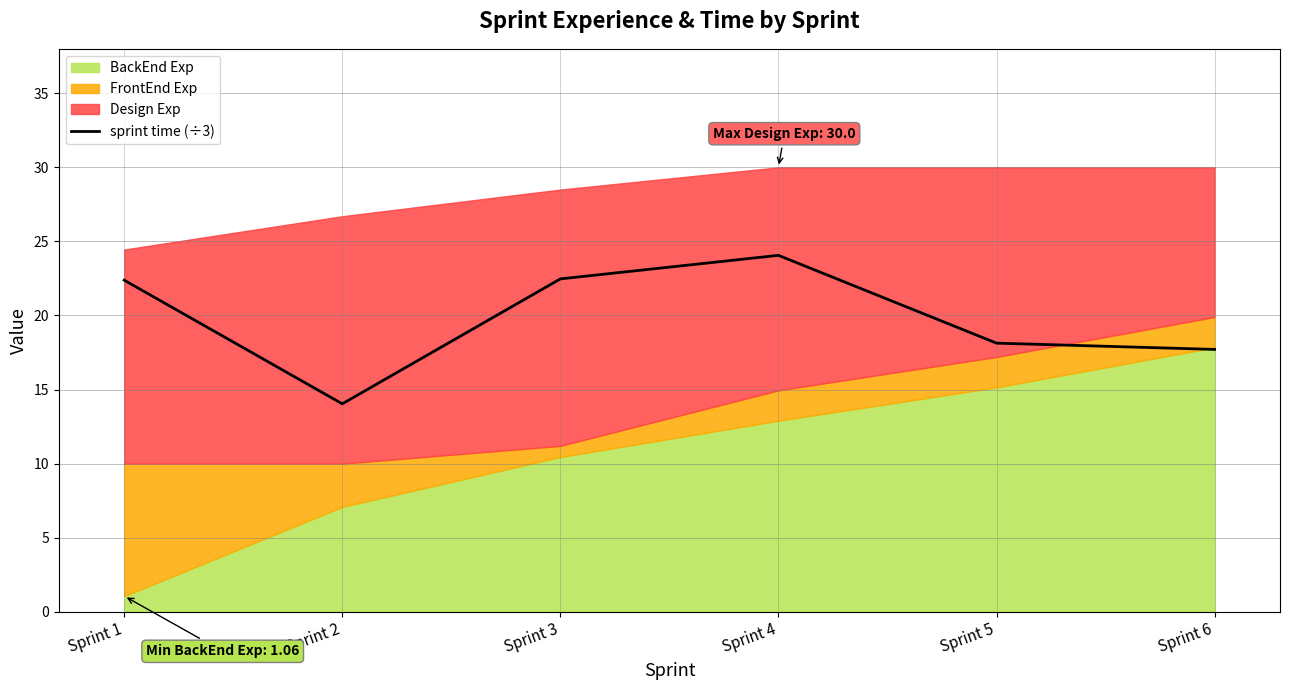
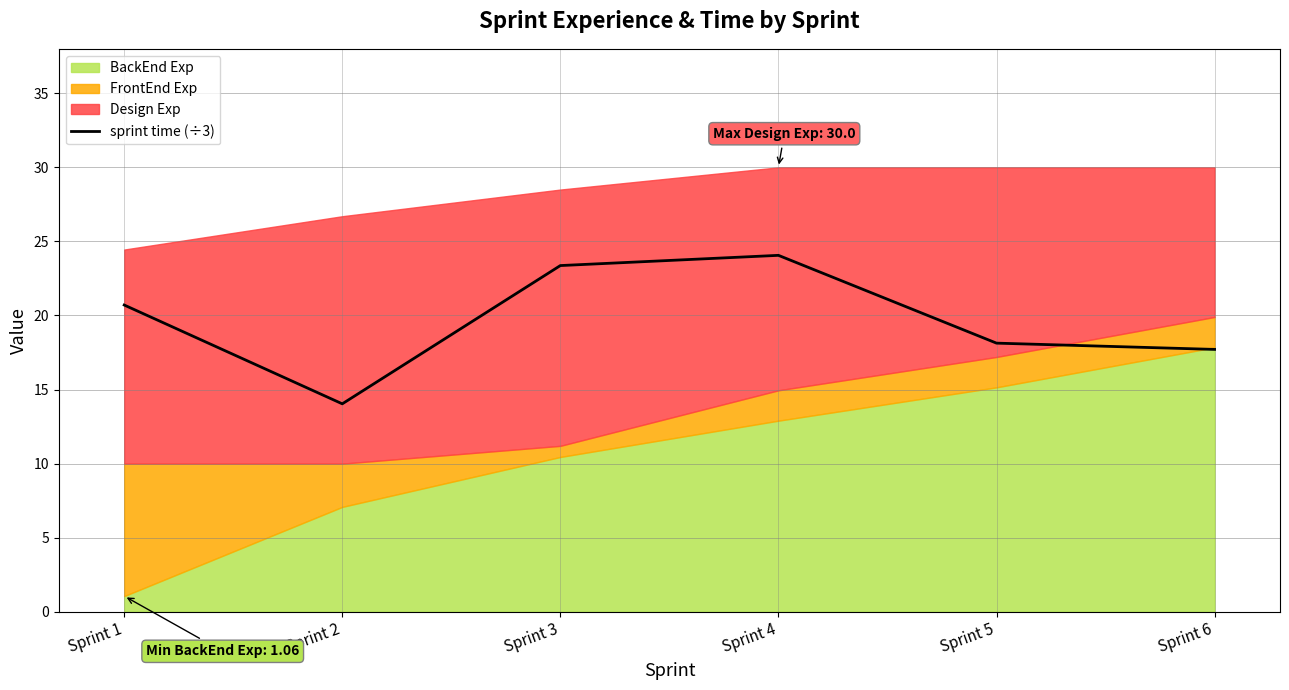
sprint time (÷3), Sprint 1: 22.4 -> 20.7
sprint time (÷3), Sprint 3: 22.5 -> 23.4
